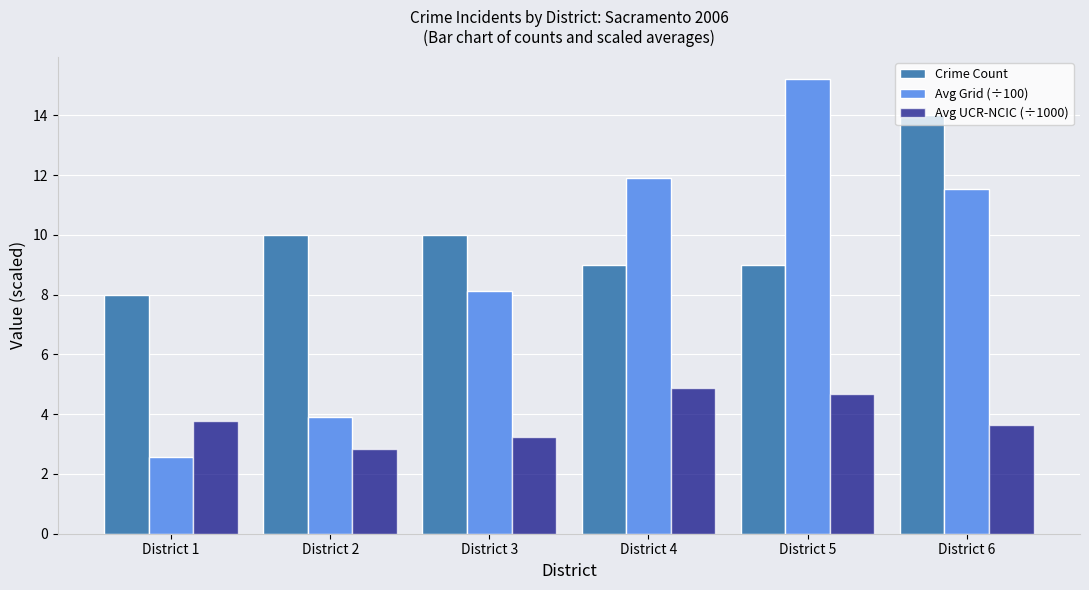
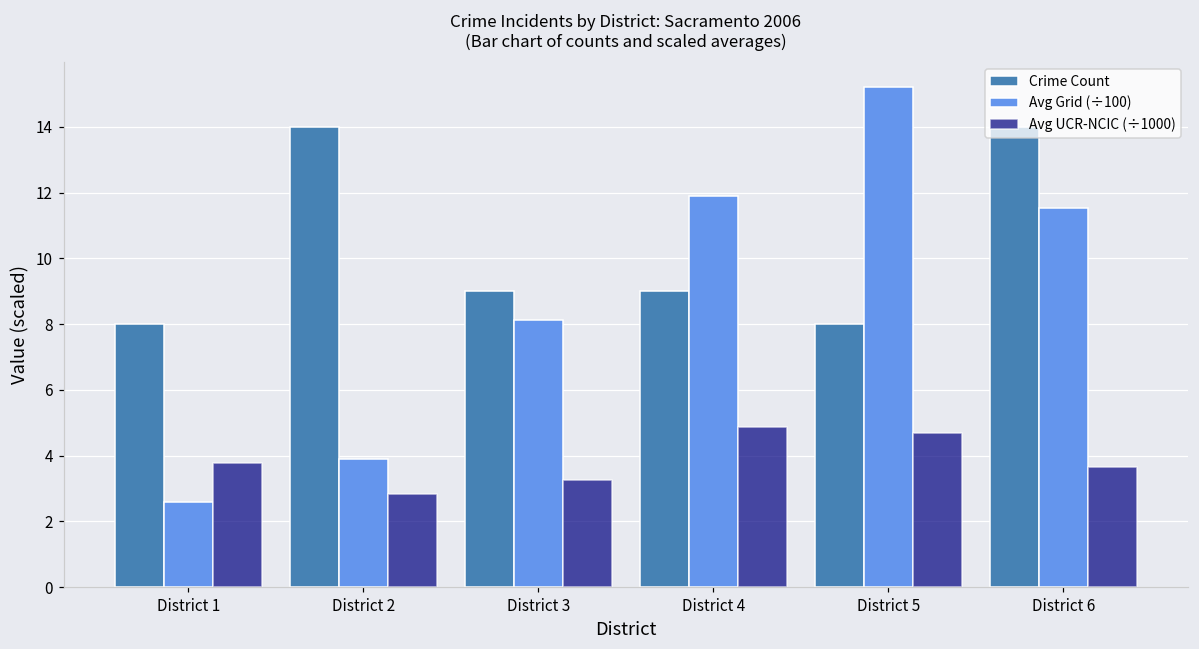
Crime Count, District 2: 10 -> 14
Crime Count, District 3: 10 -> 9
Crime Count, District 5: 9 -> 8
